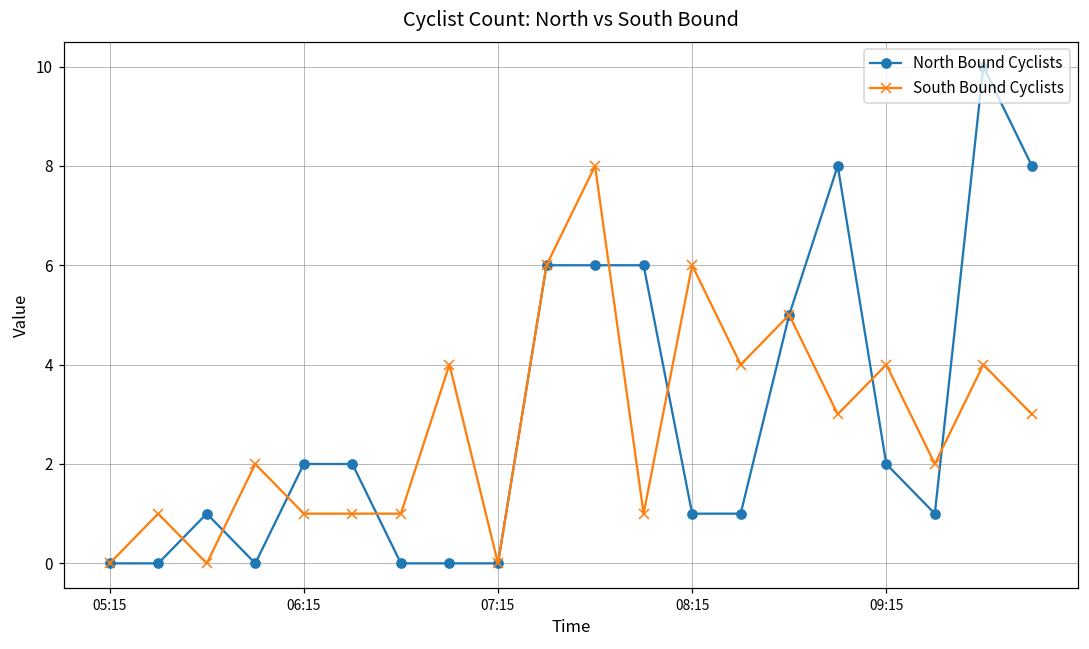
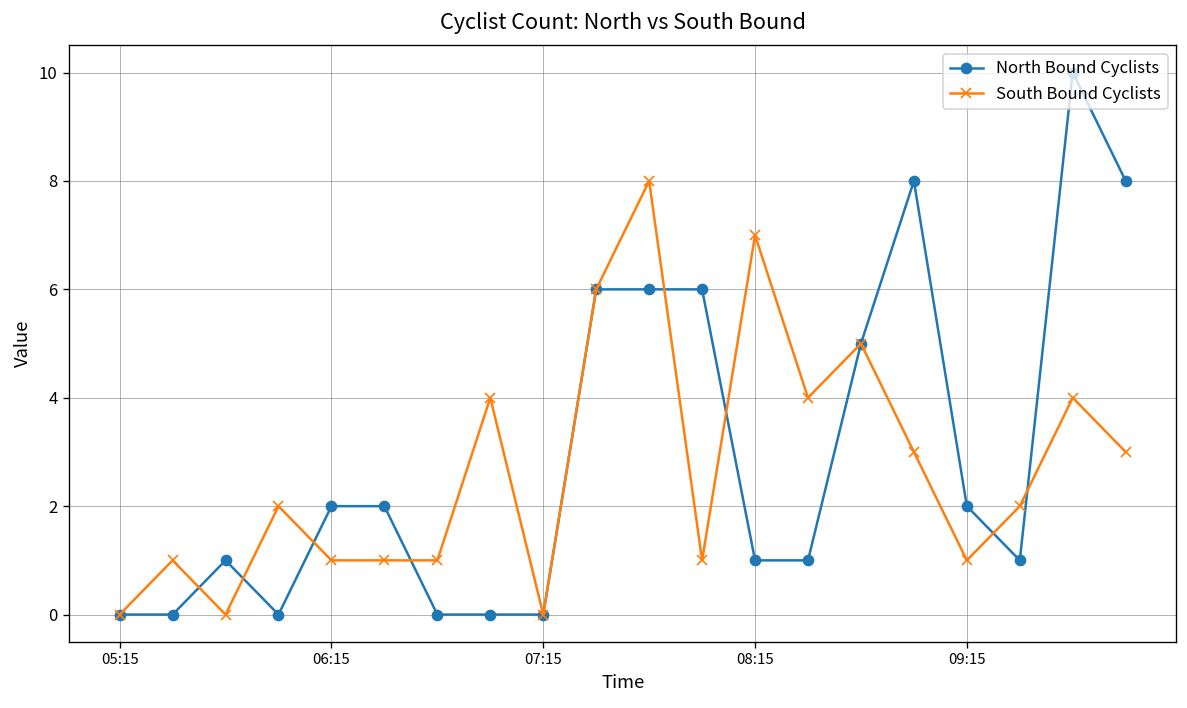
South Bound Cyclists, 08:15: 6 -> 7
South Bound Cyclists, 09:15: 4 -> 1
